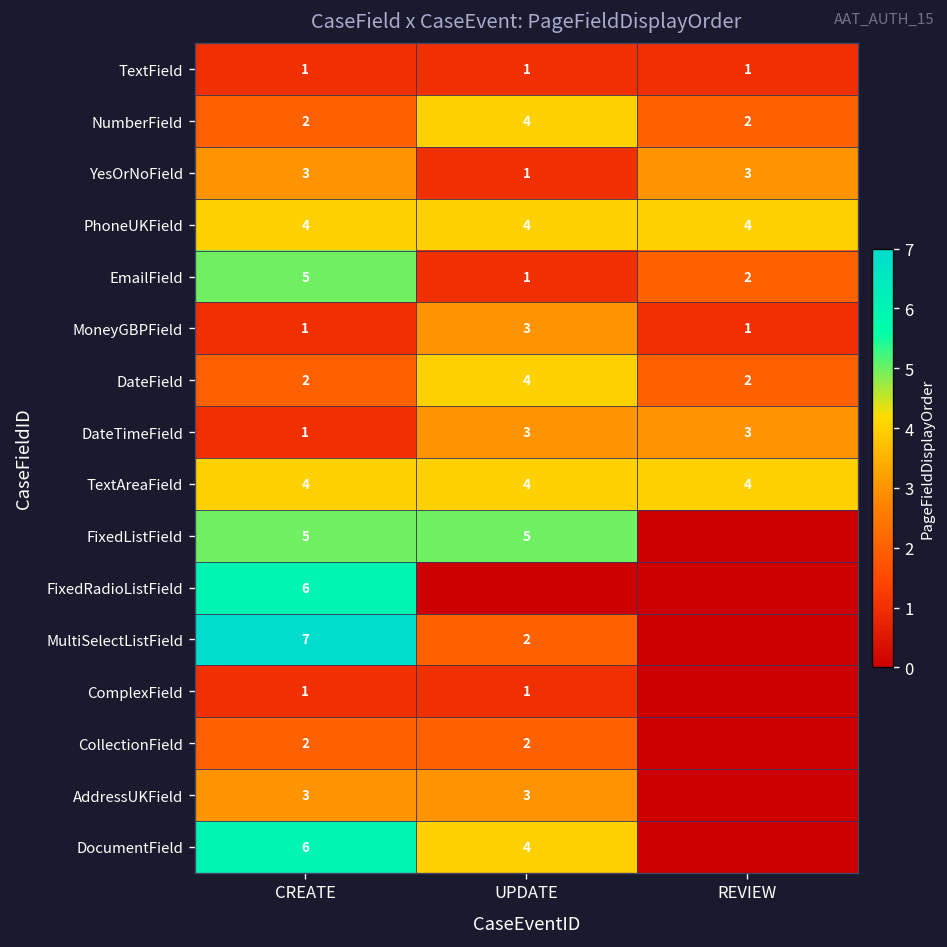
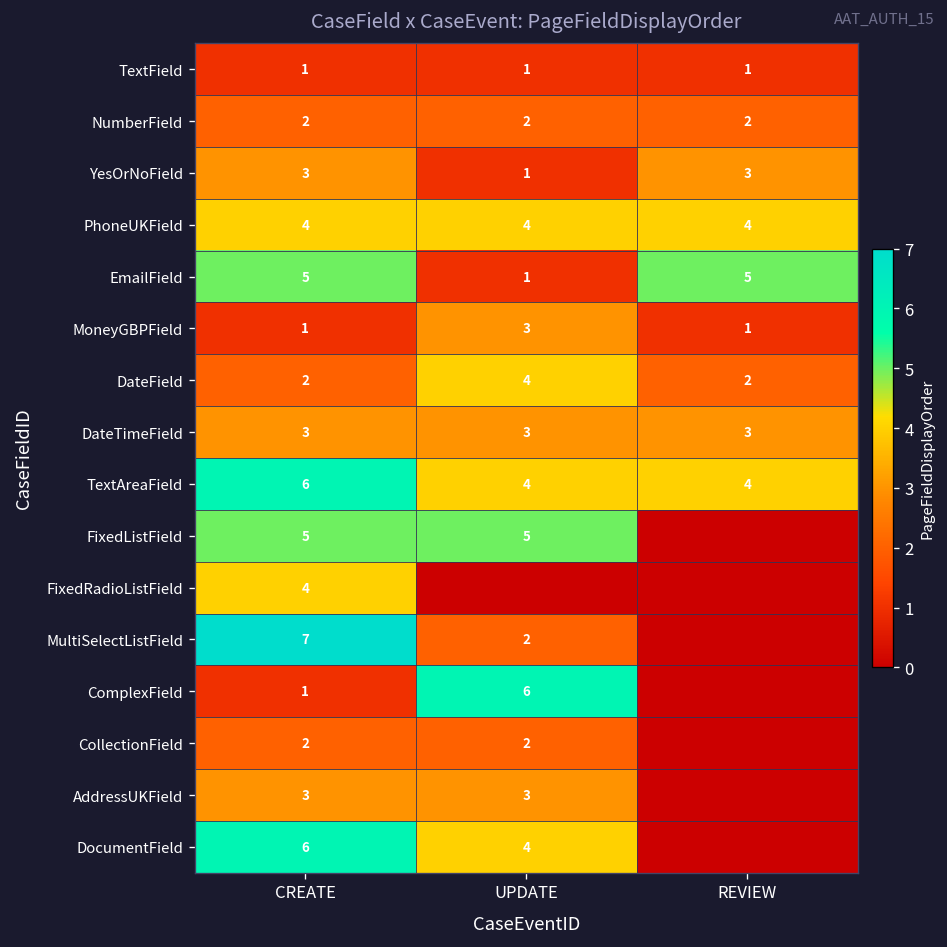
NumberField, UPDATE: 4 -> 2
EmailField, REVIEW: 2 -> 5
DateTimeField, CREATE: 1 -> 3
TextAreaField, CREATE: 4 -> 6
FixedRadioListField, CREATE: 6 -> 4
ComplexField, UPDATE: 1 -> 6
